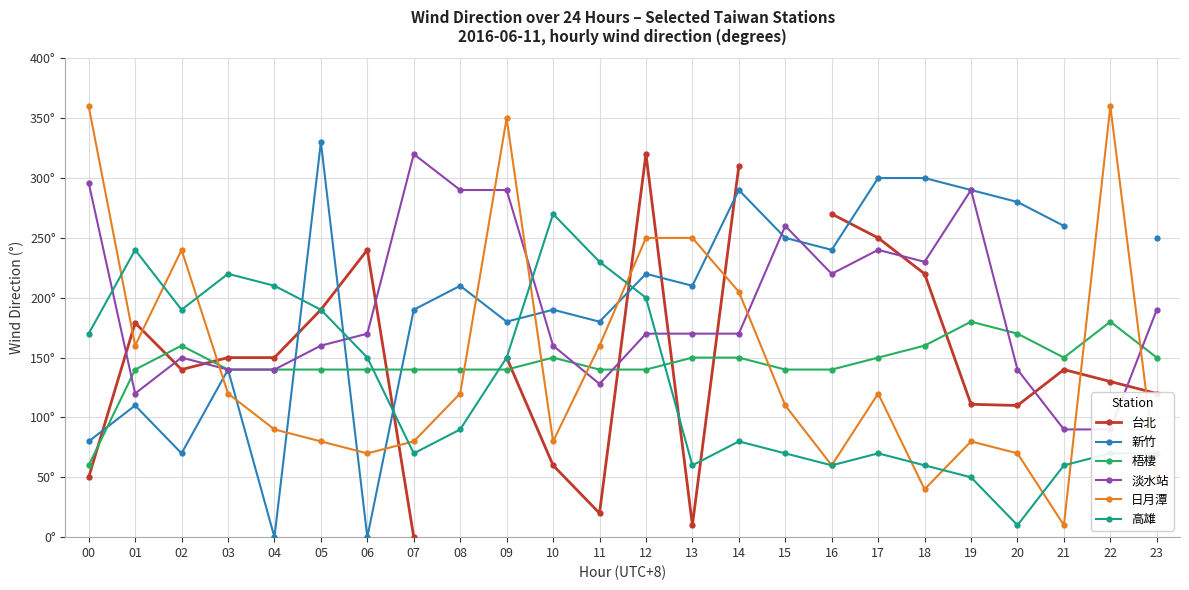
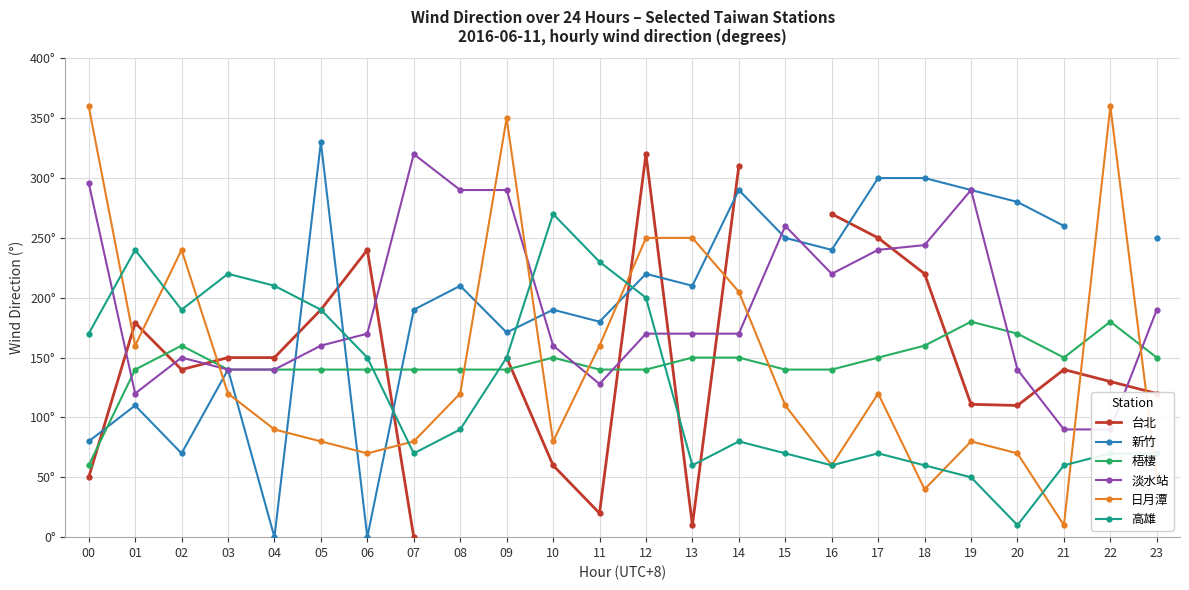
新竹, 09: 180° -> 171°
淡水站, 18: 230° -> 244°
